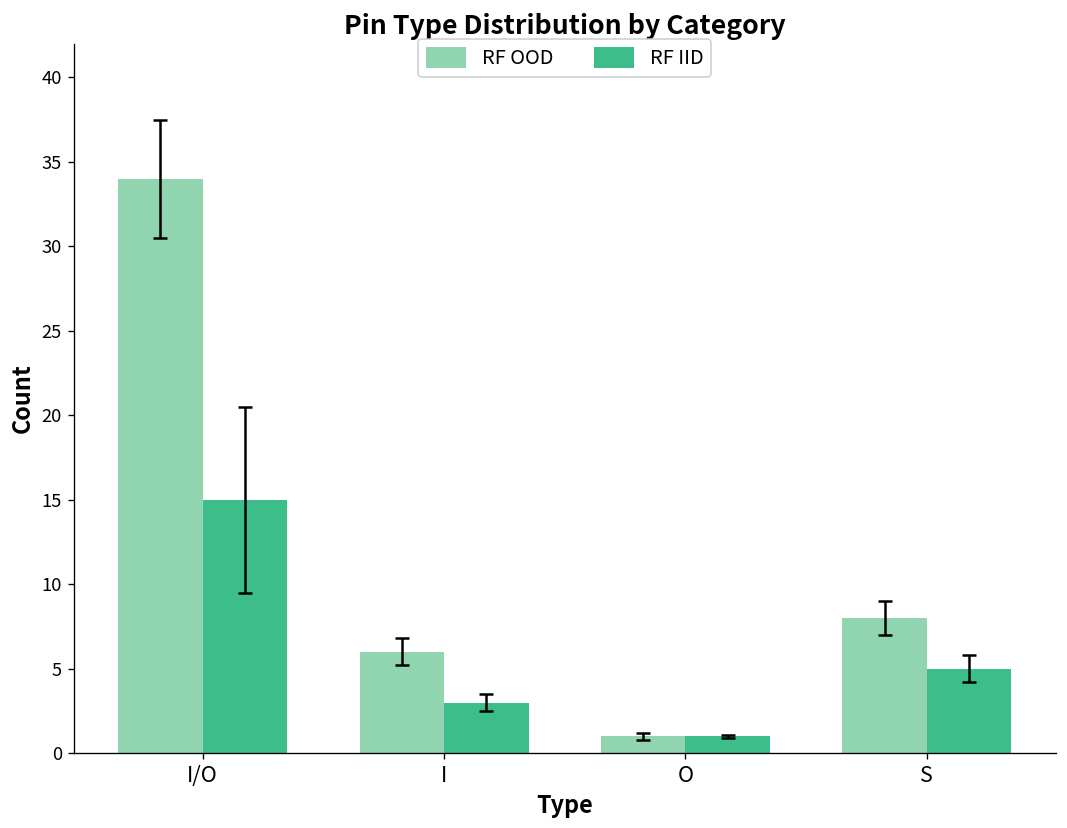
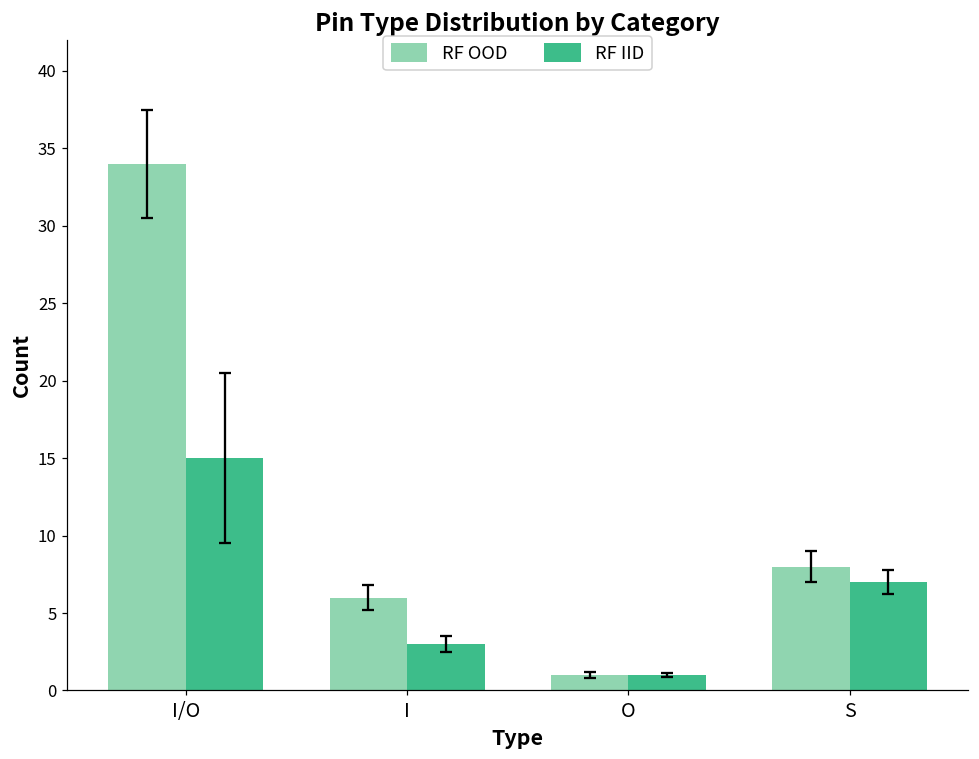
RF IID, S: 5 -> 7
